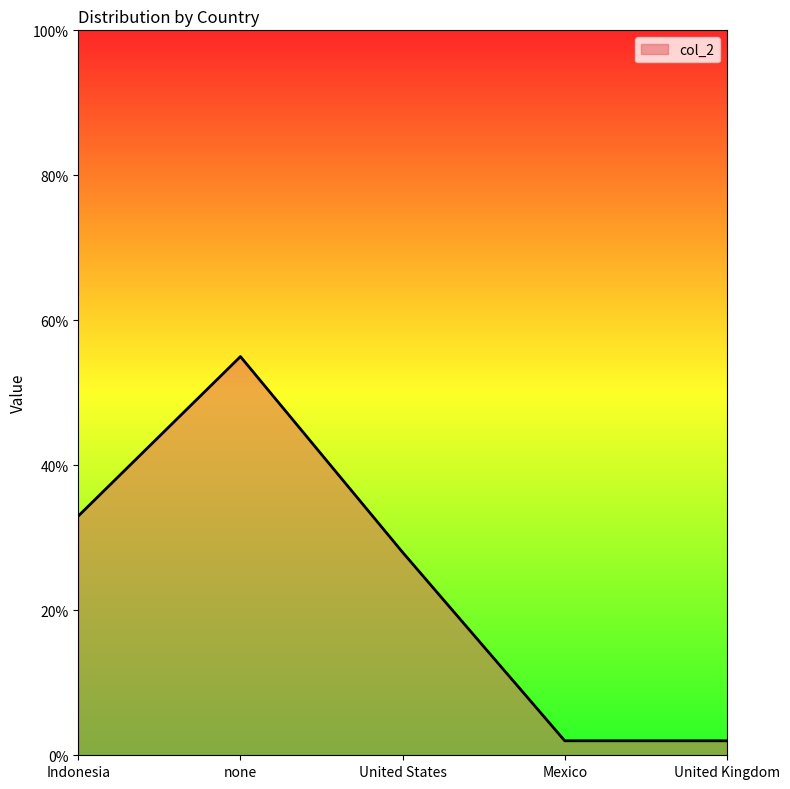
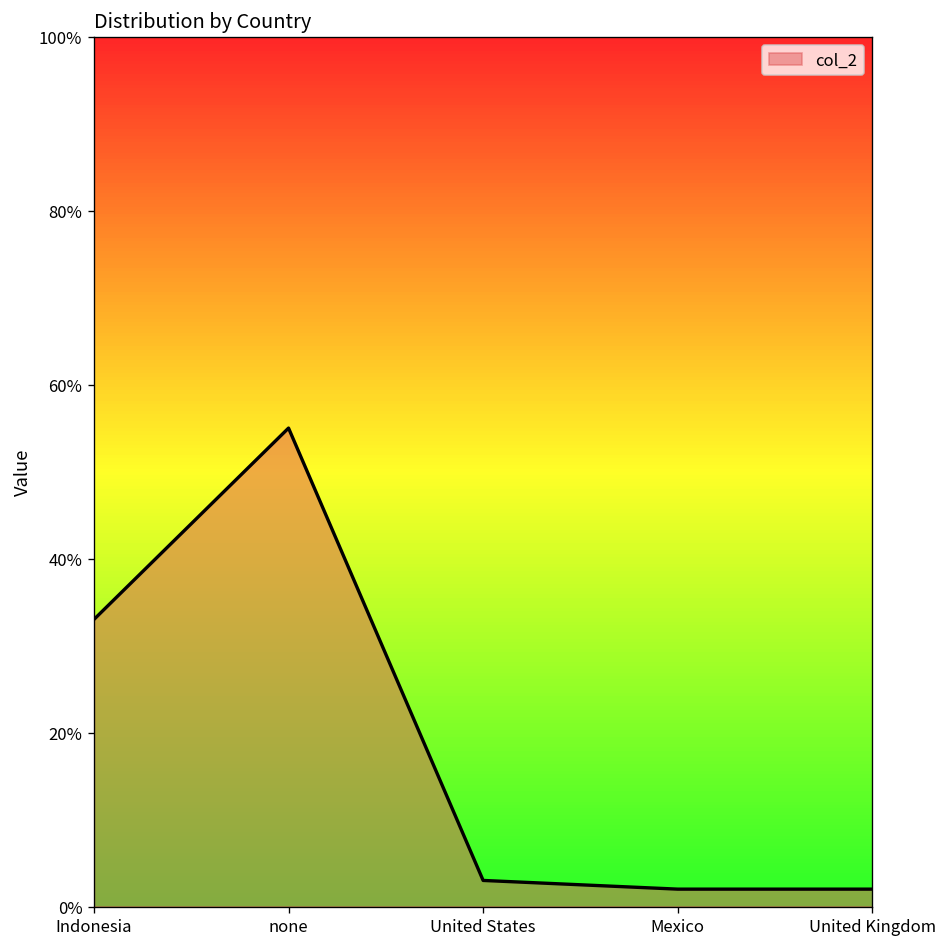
United States: 28% -> 3%
